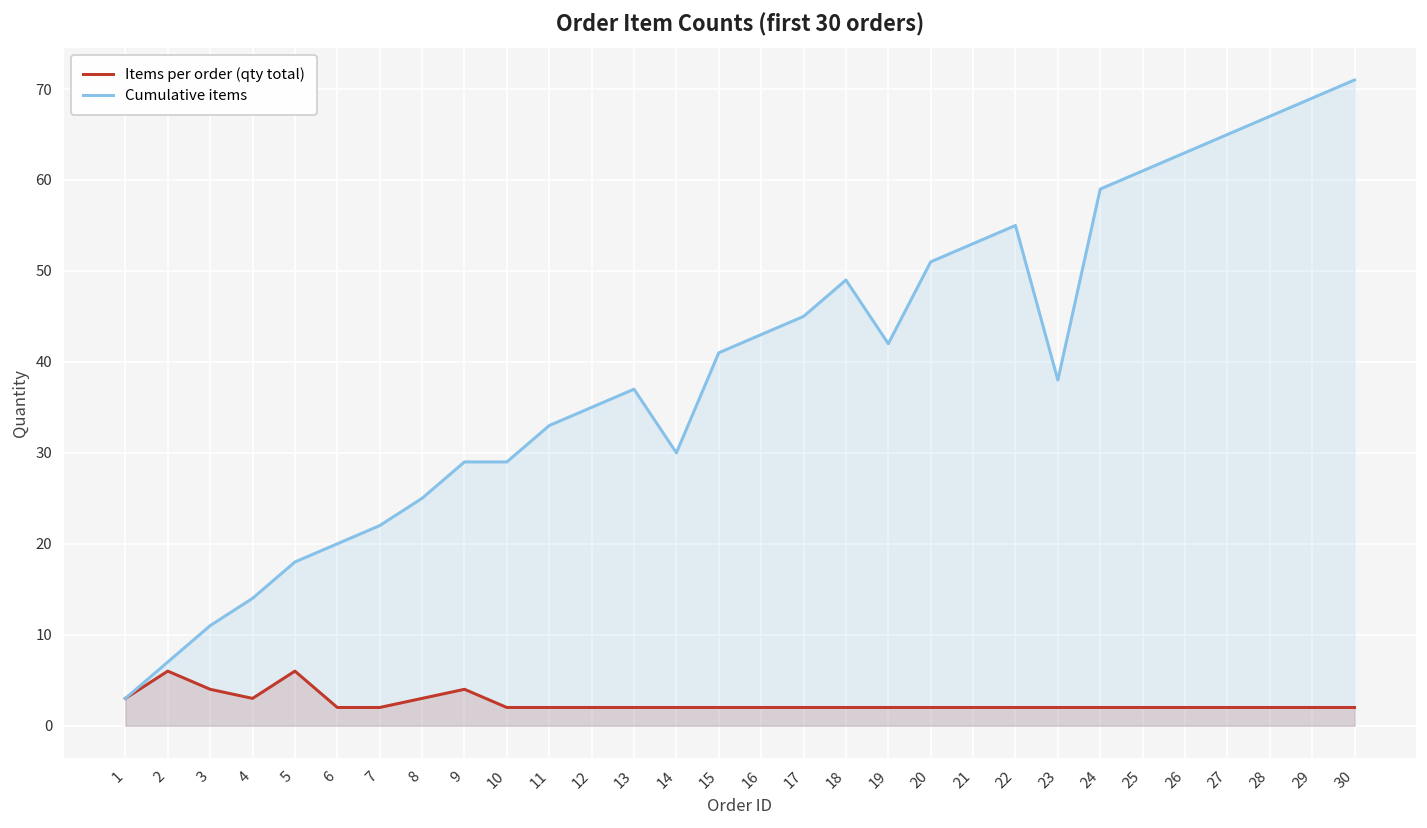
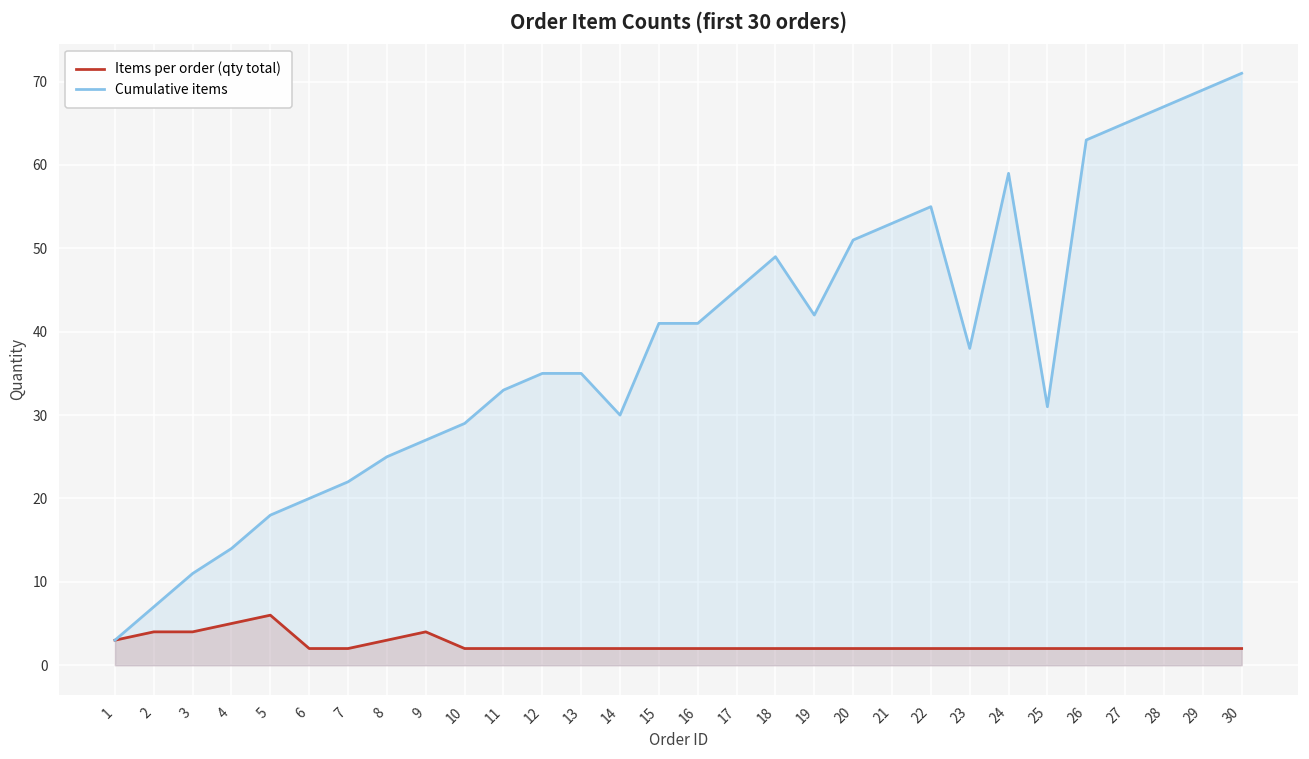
Items per order (qty total), 2: 6 -> 4
Items per order (qty total), 4: 3 -> 5
Cumulative items, 9: 29 -> 27
Cumulative items, 13: 37 -> 35
Cumulative items, 16: 43 -> 41
Cumulative items, 25: 61 -> 31
